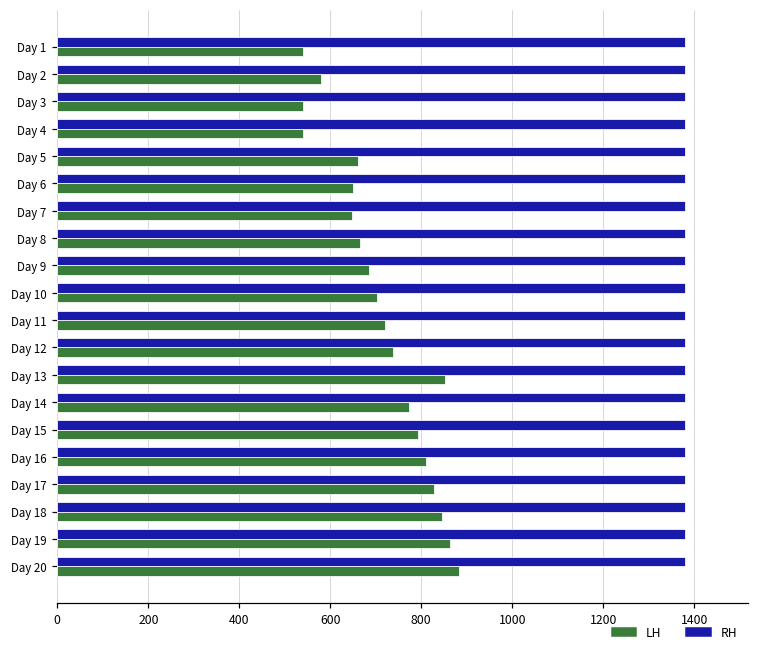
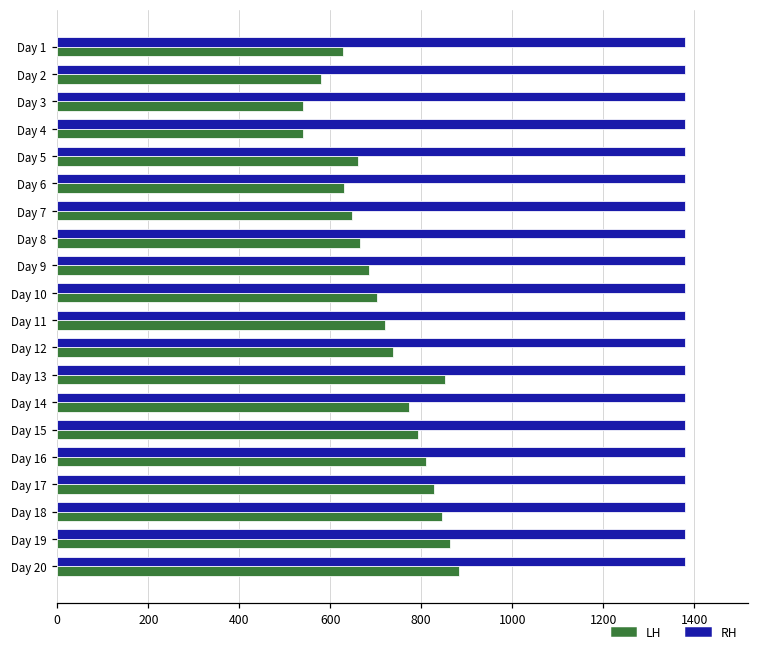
LH, Day 1: 540 -> 630
LH, Day 6: 650 -> 630
